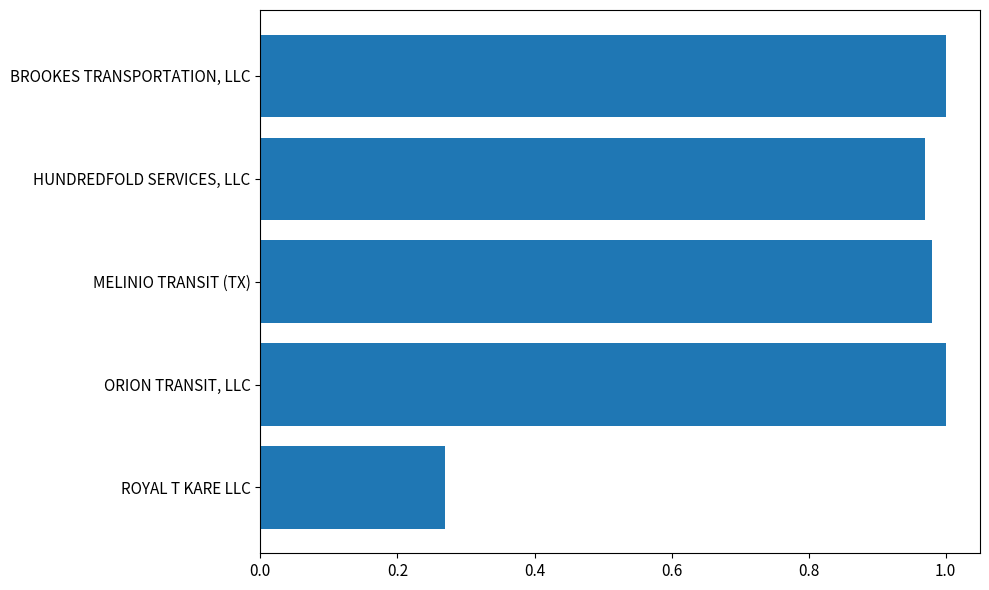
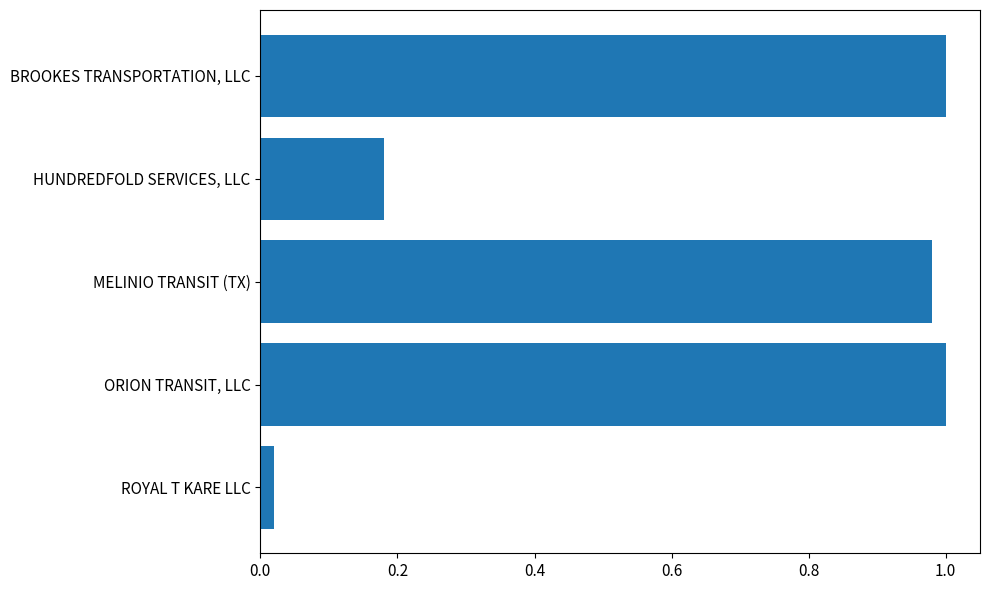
HUNDREDFOLD SERVICES, LLC: 0.97 -> 0.18
ROYAL T KARE LLC: 0.27 -> 0.02
